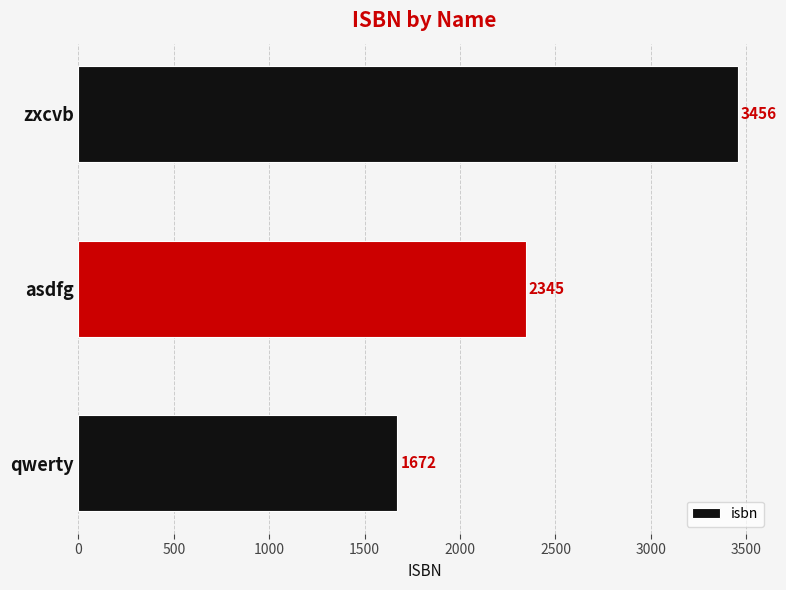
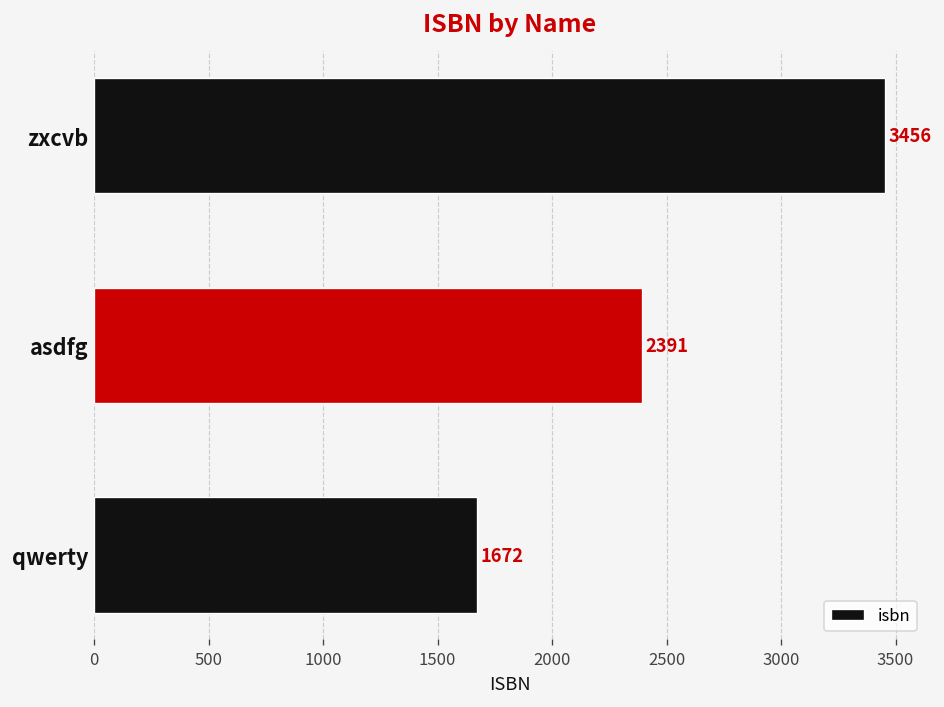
asdfg: 2345 -> 2391
